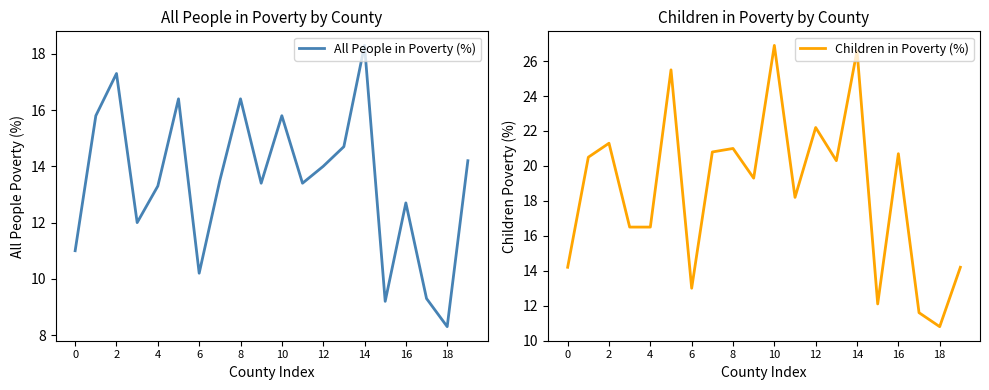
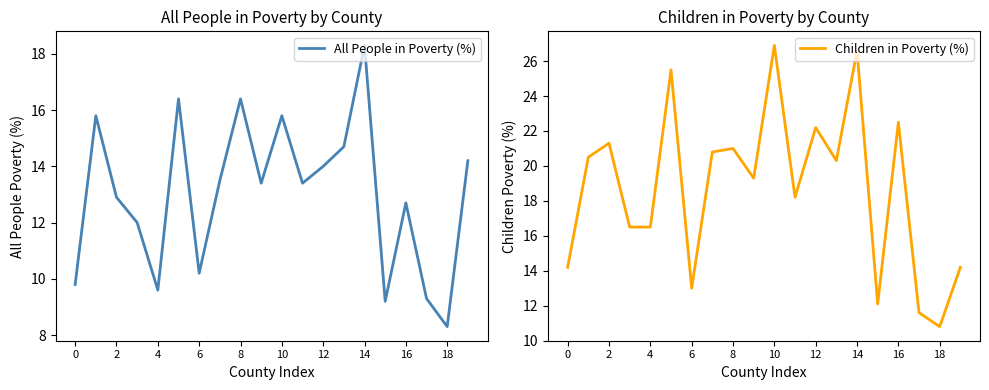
All People in Poverty by County, 0: 11.0 -> 9.8
All People in Poverty by County, 2: 17.3 -> 12.9
All People in Poverty by County, 4: 13.3 -> 9.6
Children in Poverty by County, 16: 20.7 -> 22.5
